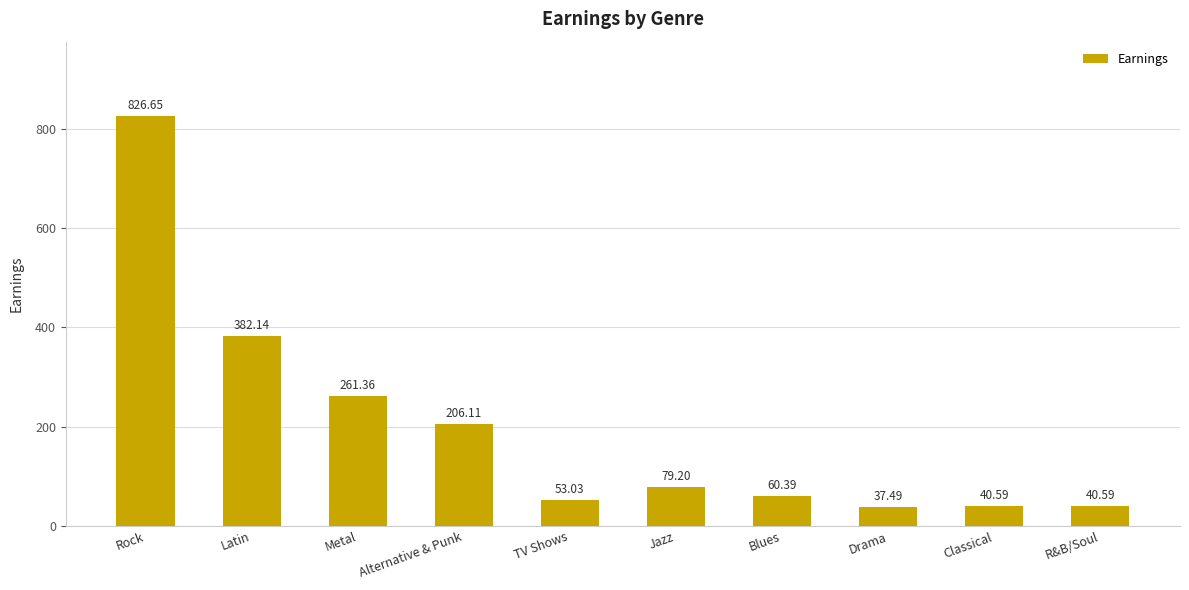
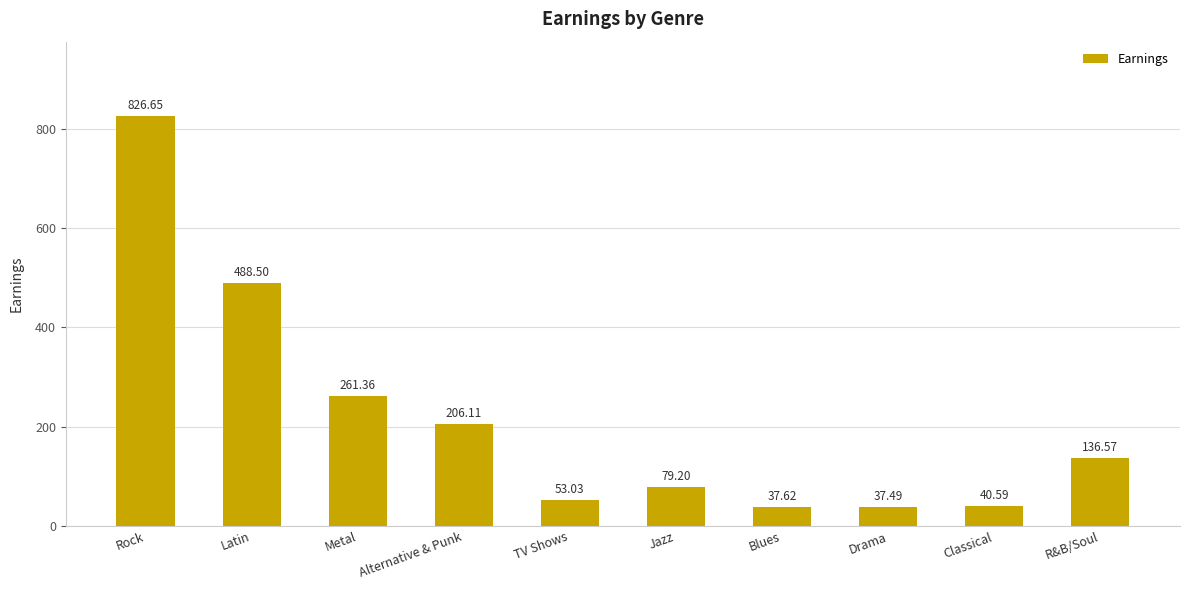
Latin: 382.14 -> 488.50
Blues: 60.39 -> 37.62
R&B/Soul: 40.59 -> 136.57
